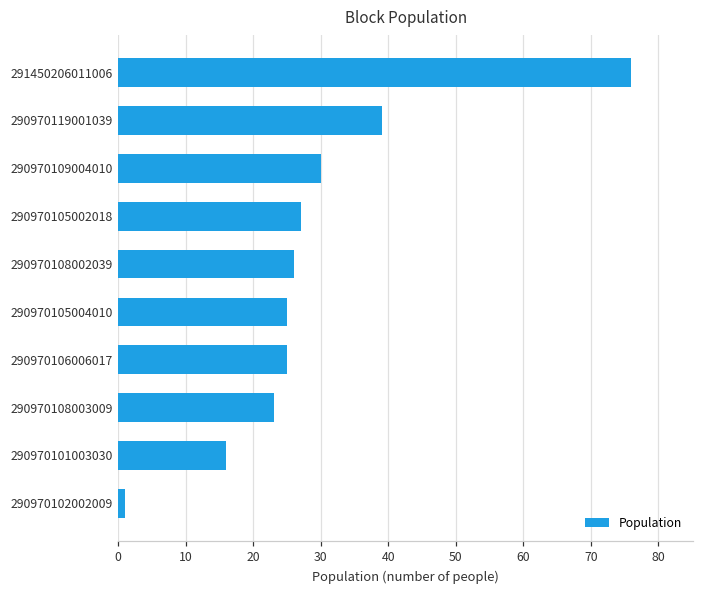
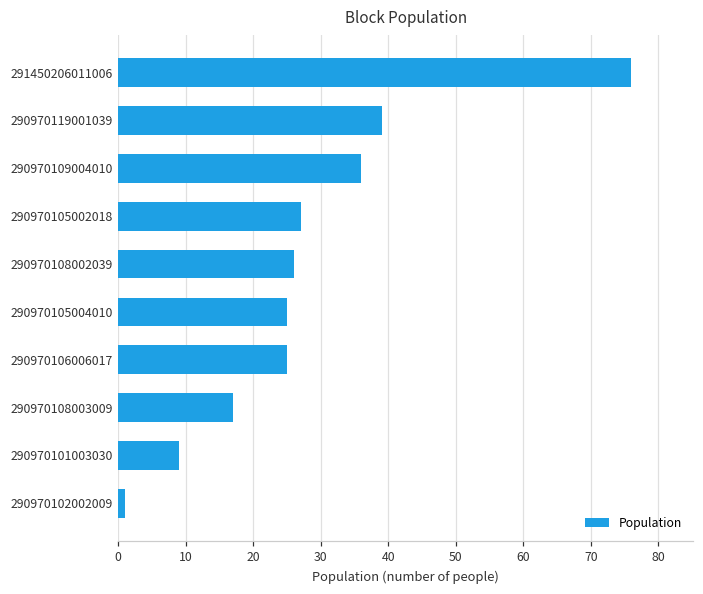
290970109004010: 30 -> 36
290970108003009: 23 -> 17
290970101003030: 16 -> 9
